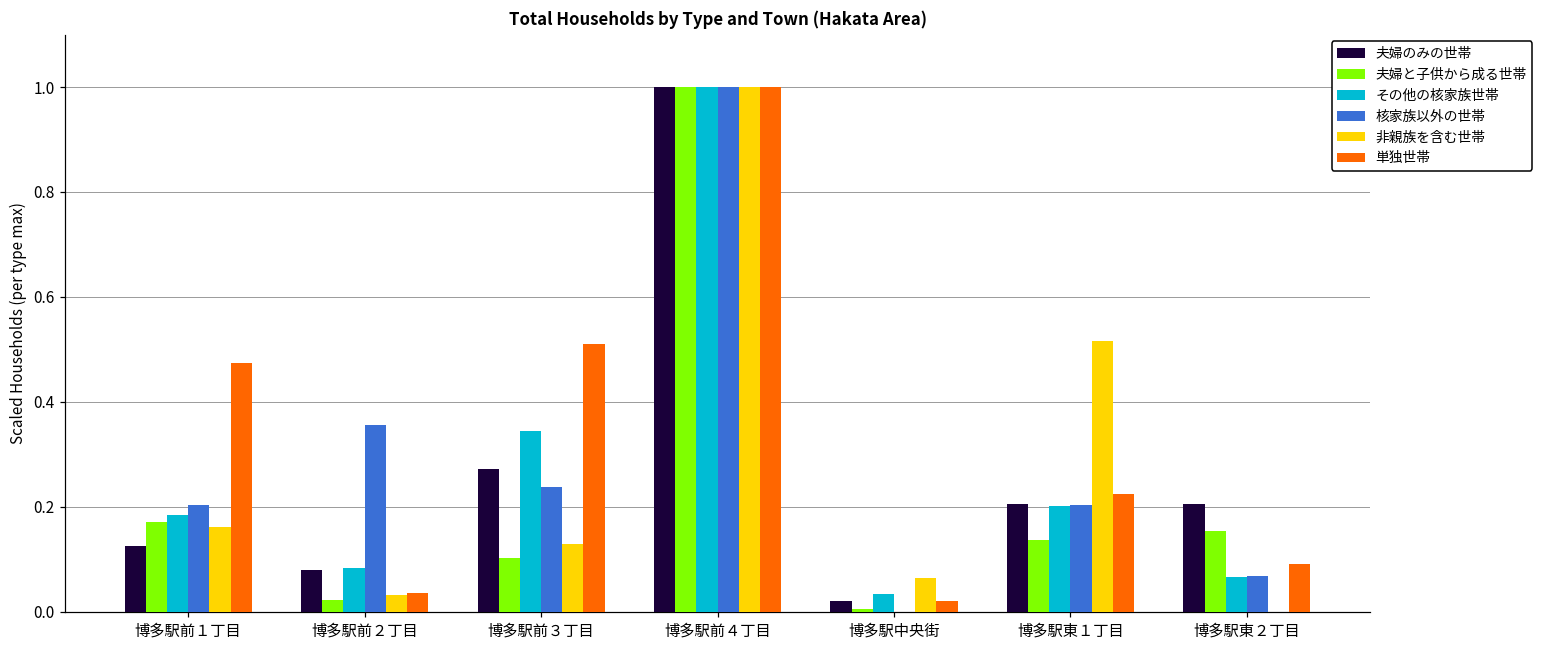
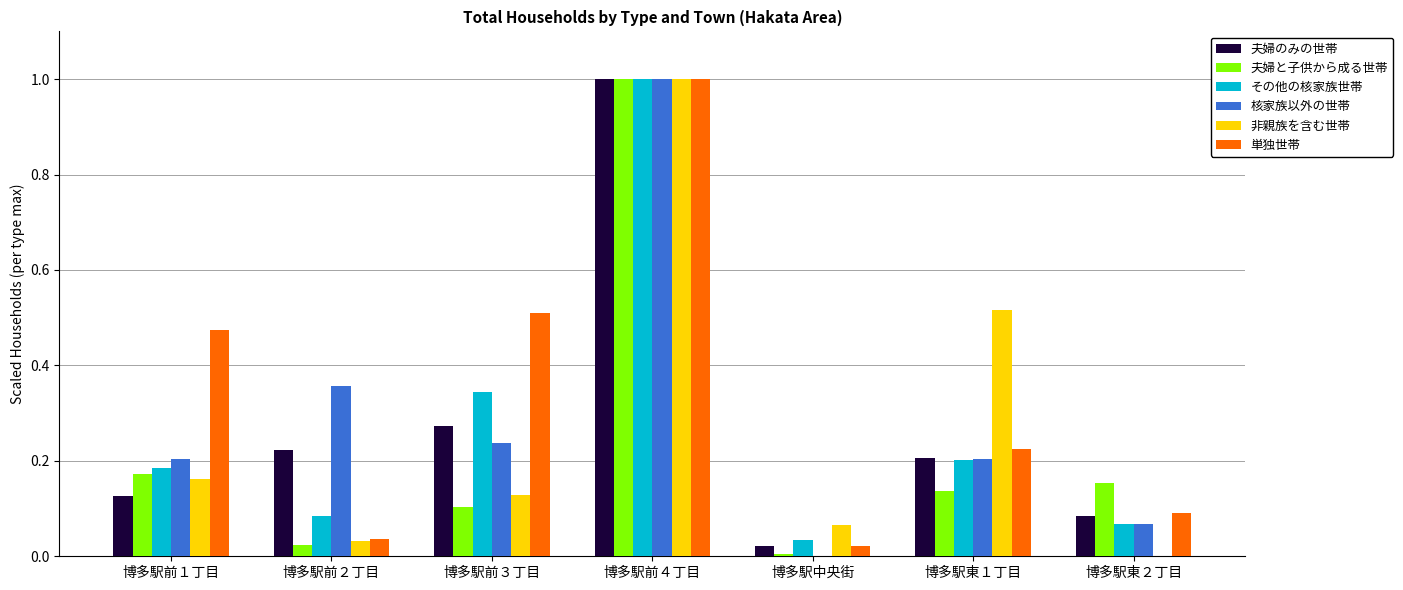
夫婦のみの世帯, 博多駅前２丁目: 0.08 -> 0.22
夫婦のみの世帯, 博多駅東２丁目: 0.21 -> 0.08
